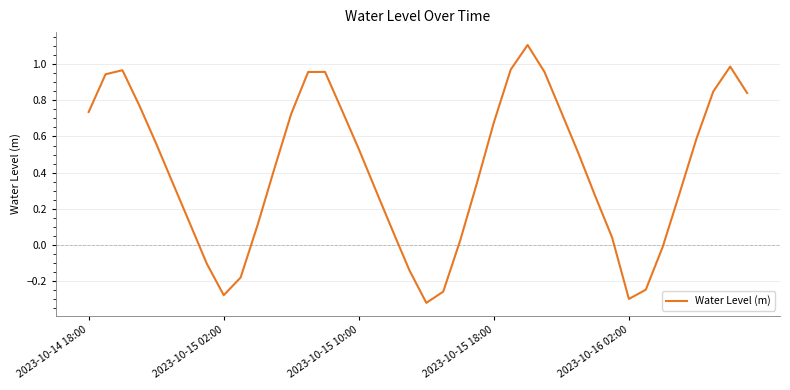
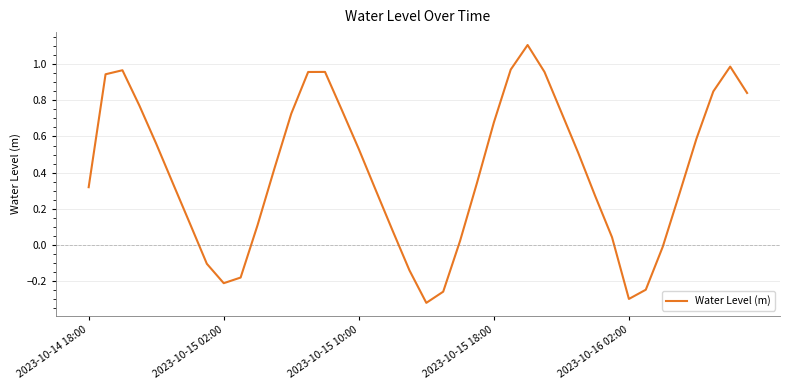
2023-10-14 18:00: 0.74 -> 0.32
2023-10-15 02:00: -0.28 -> -0.21
